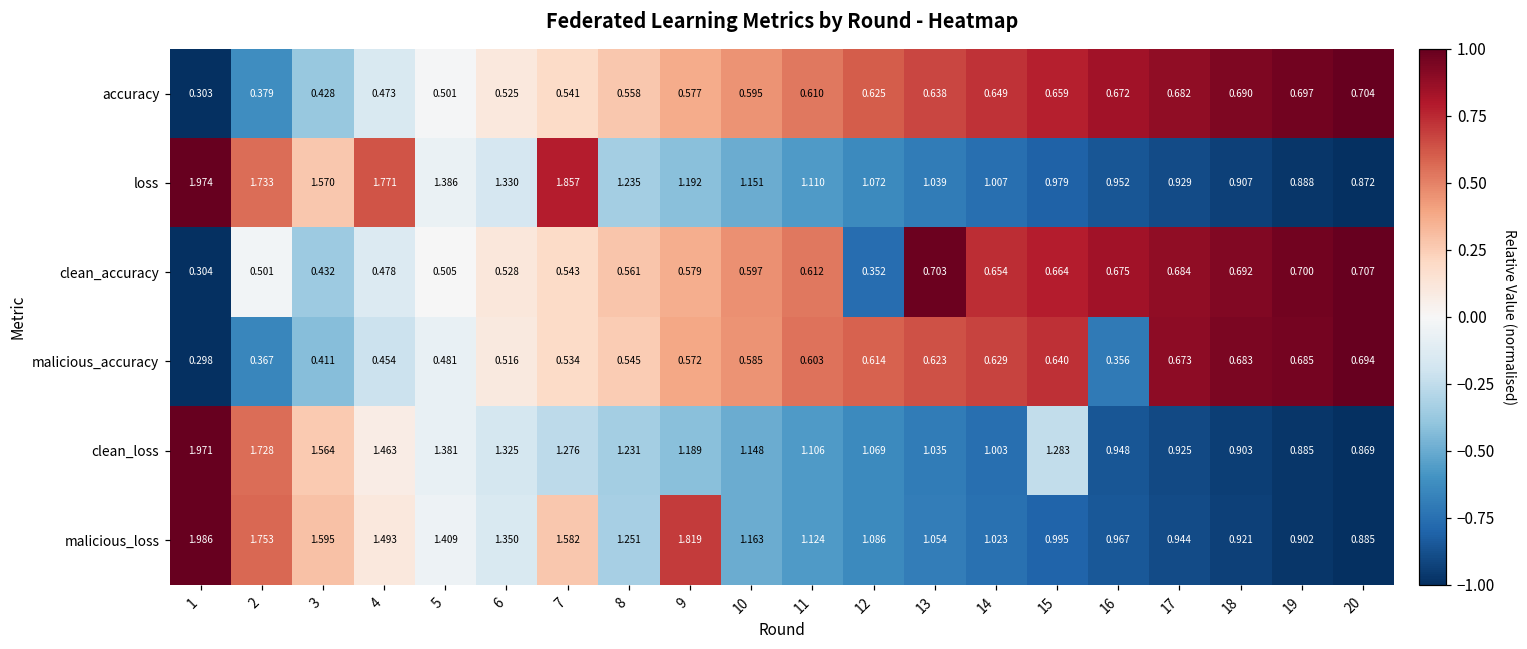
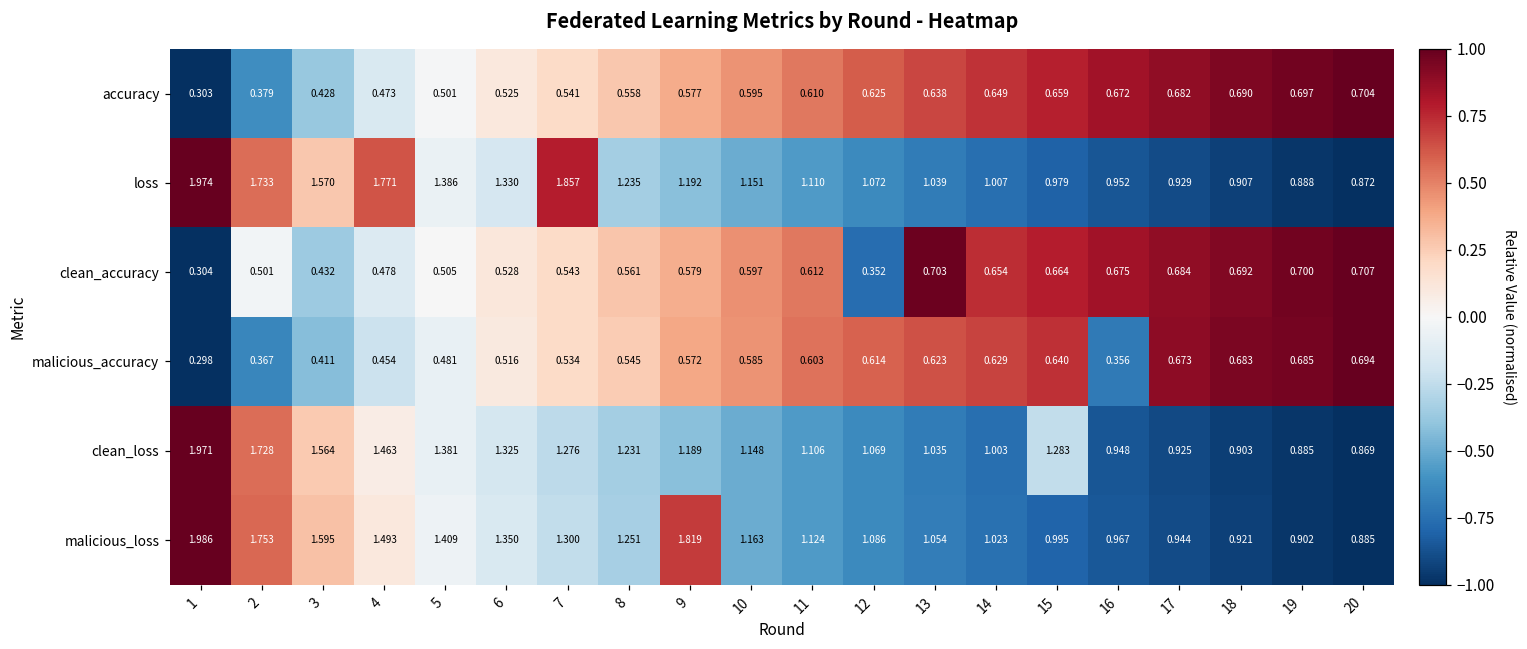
malicious_loss, 7: 1.582 -> 1.300
